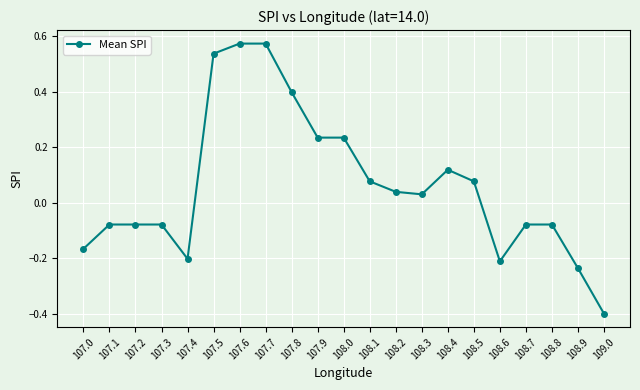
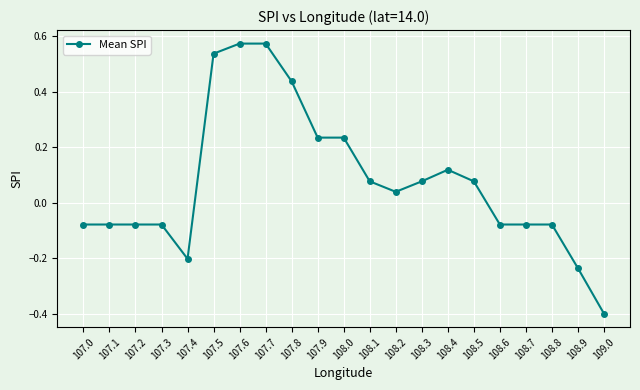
107.0: -0.17 -> -0.08
107.8: 0.40 -> 0.44
108.3: 0.03 -> 0.08
108.6: -0.21 -> -0.08
